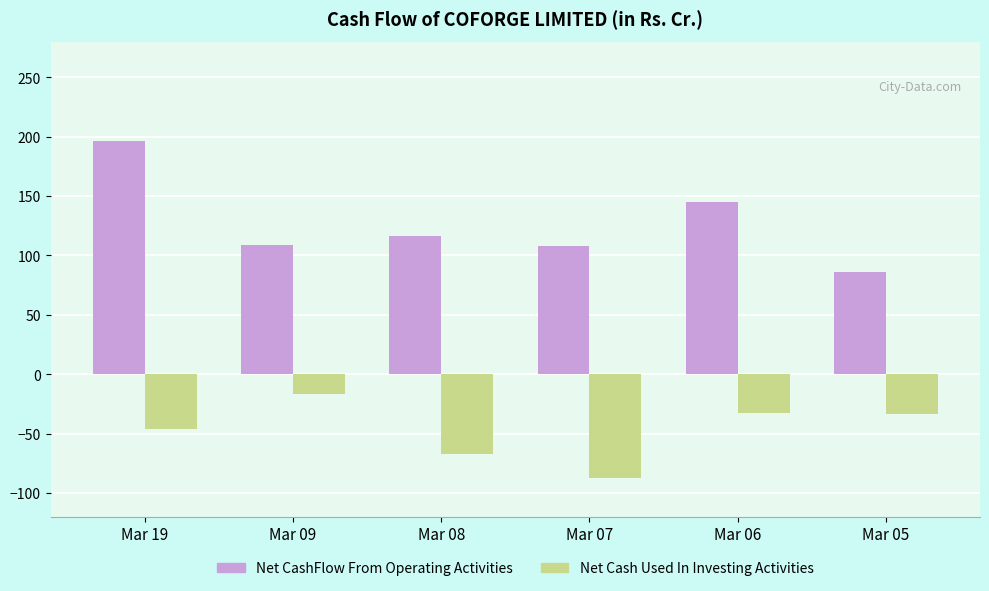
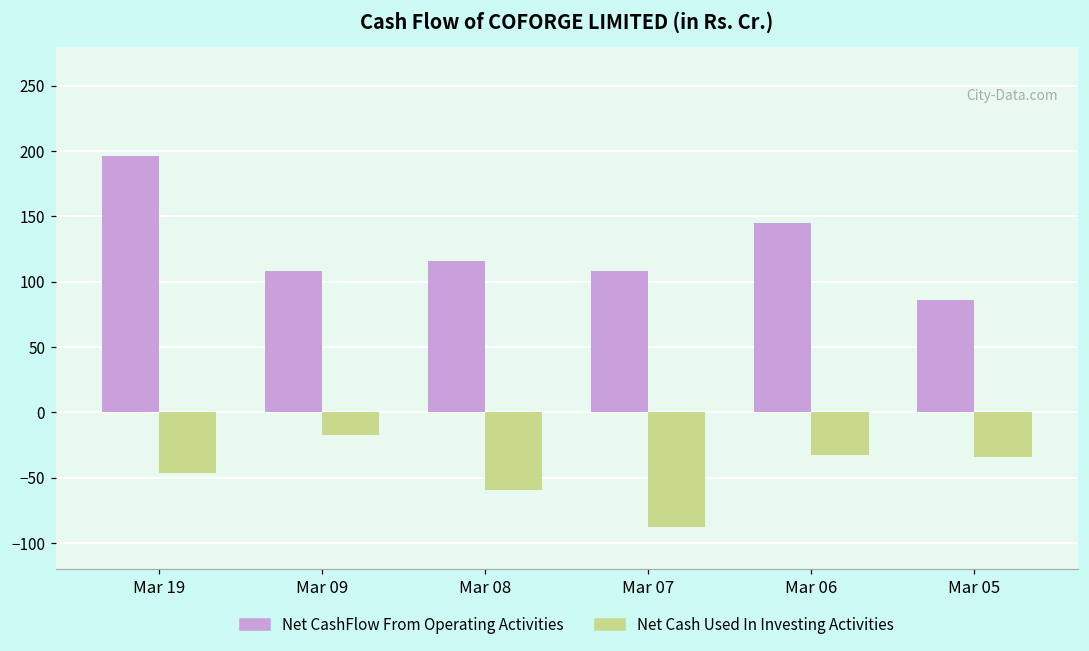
Net Cash Used In Investing Activities, Mar 08: -67 -> -59
